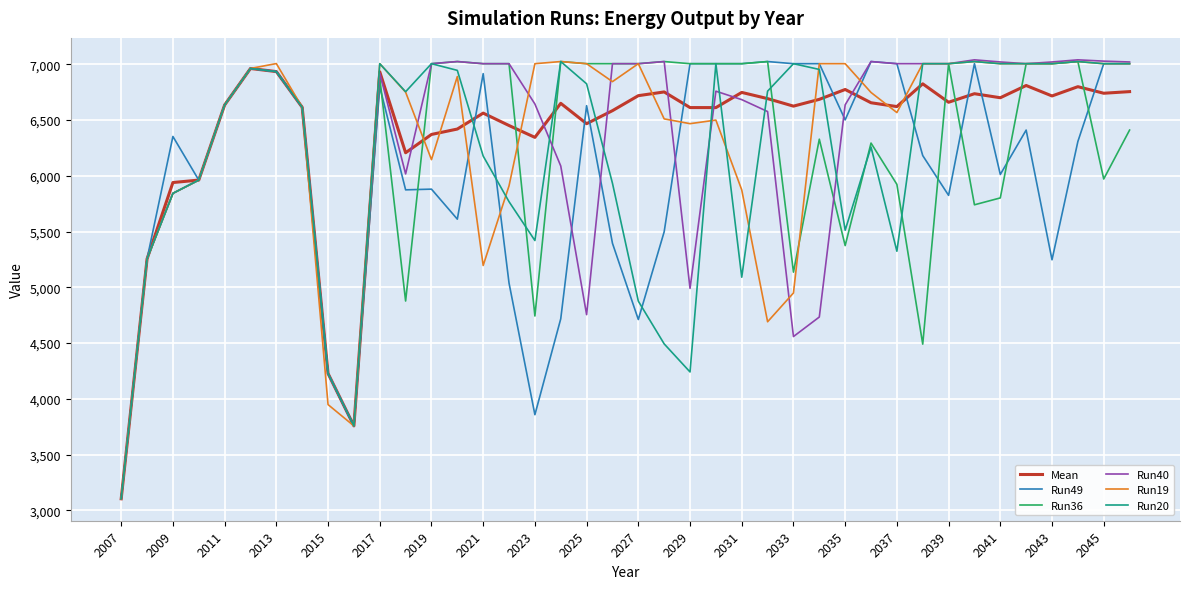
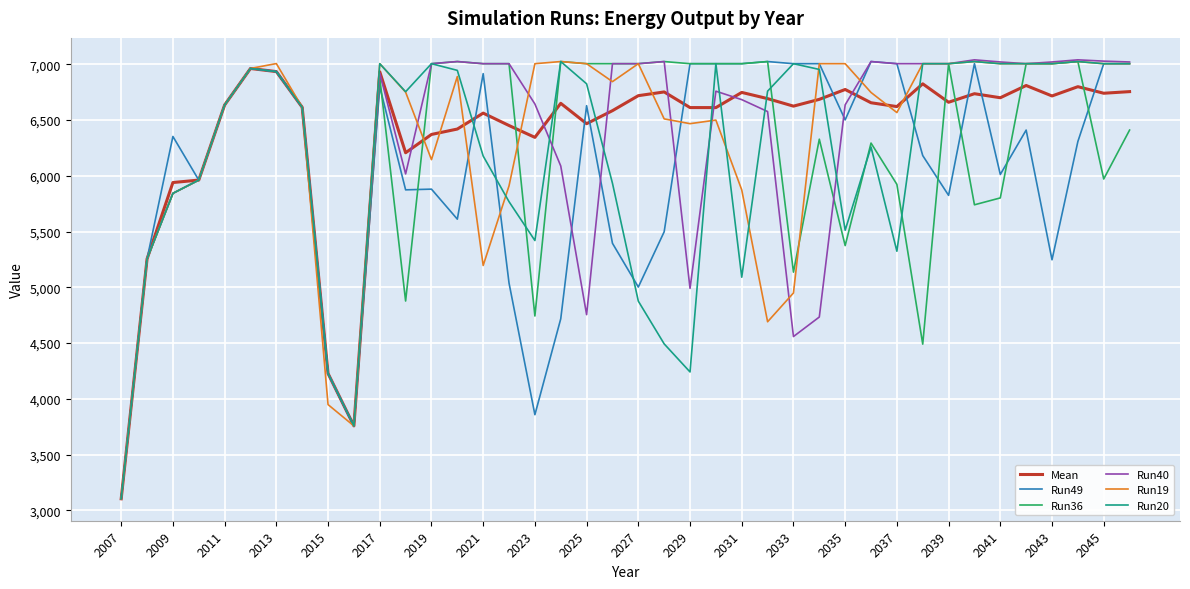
Run49, 2027: 4,710 -> 5,000
